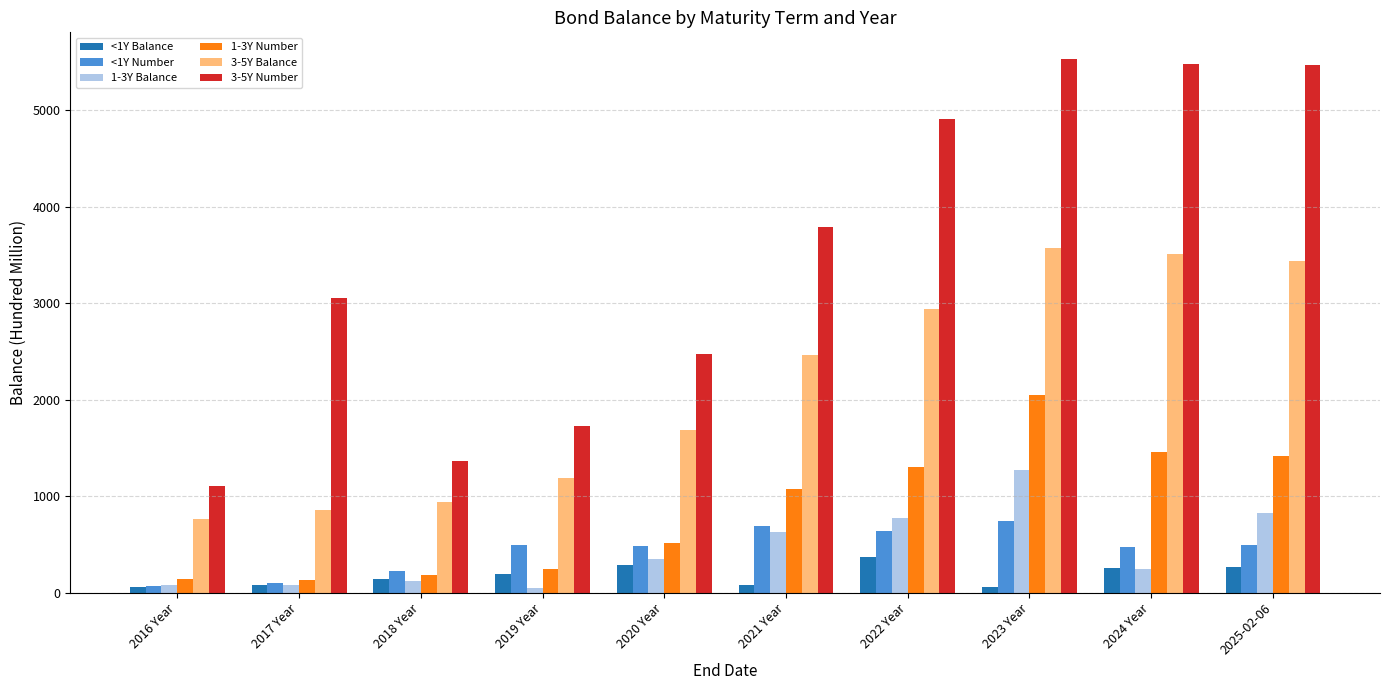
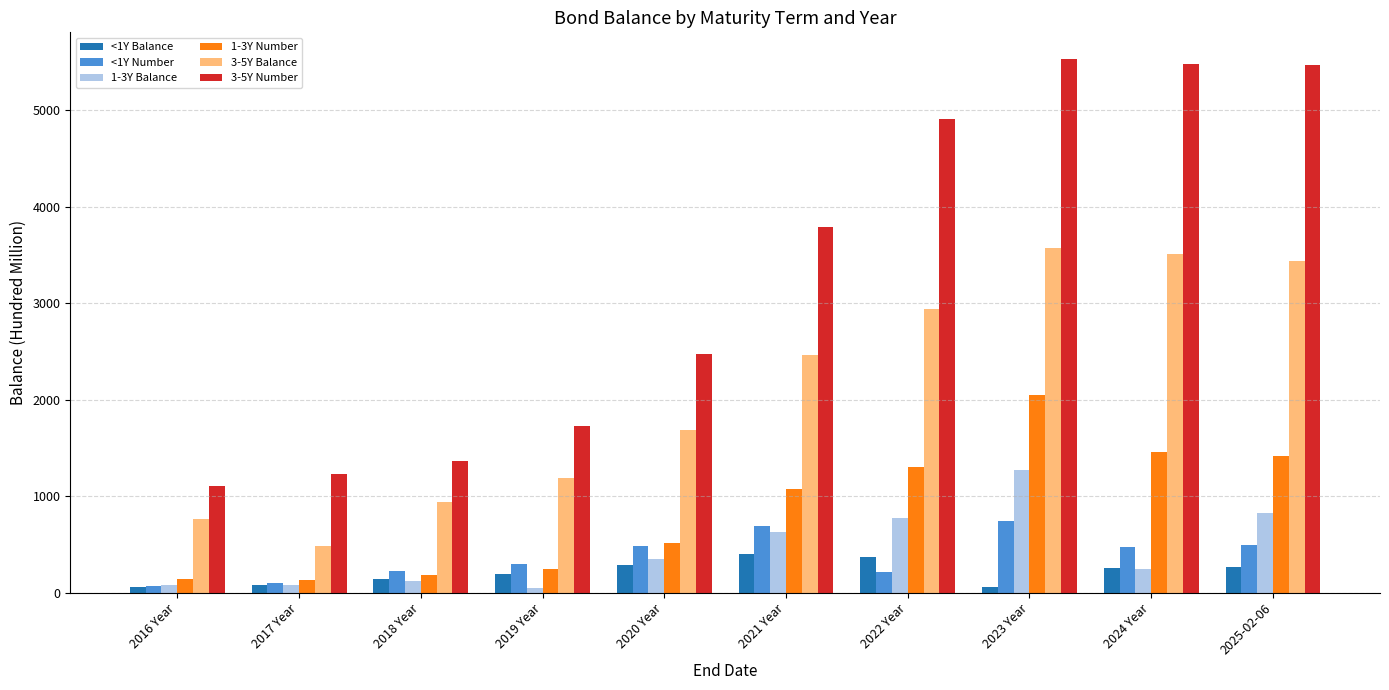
3-5Y Balance, 2017 Year: 900 -> 500
3-5Y Number, 2017 Year: 3100 -> 1200
<1Y Number, 2019 Year: 500 -> 300
<1Y Balance, 2021 Year: 100 -> 400
<1Y Number, 2022 Year: 600 -> 200
